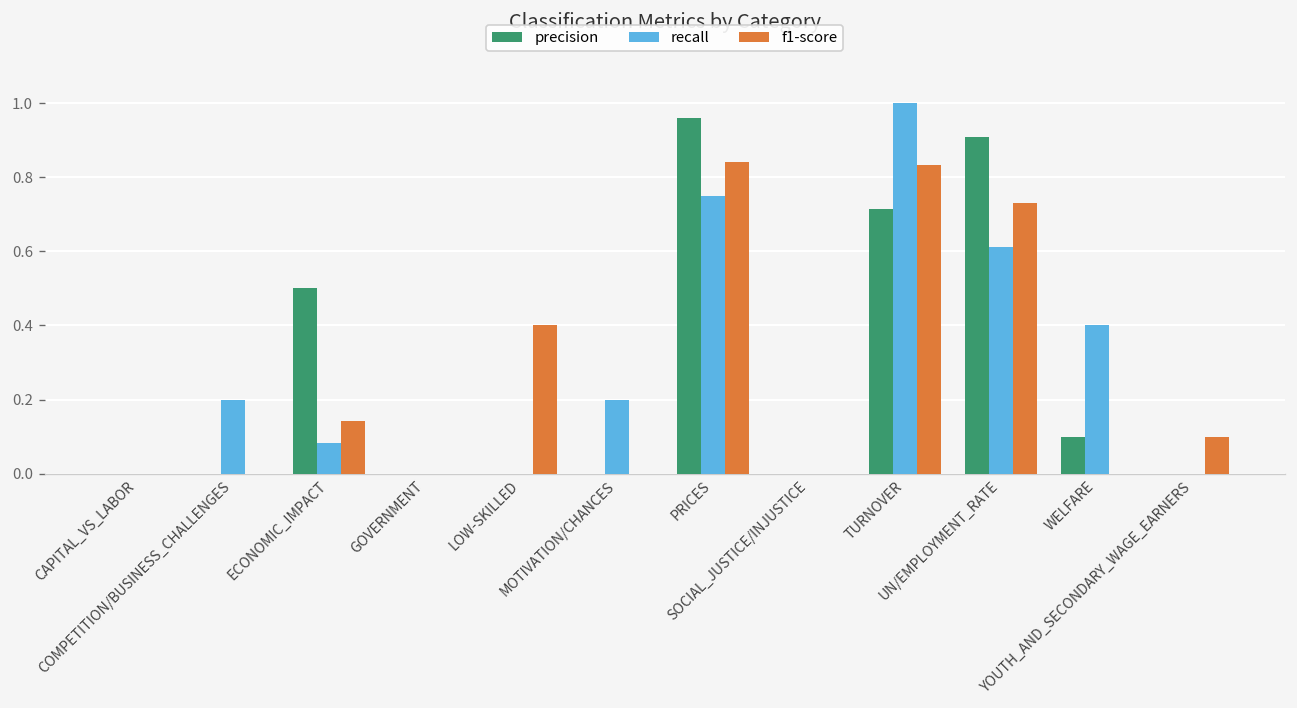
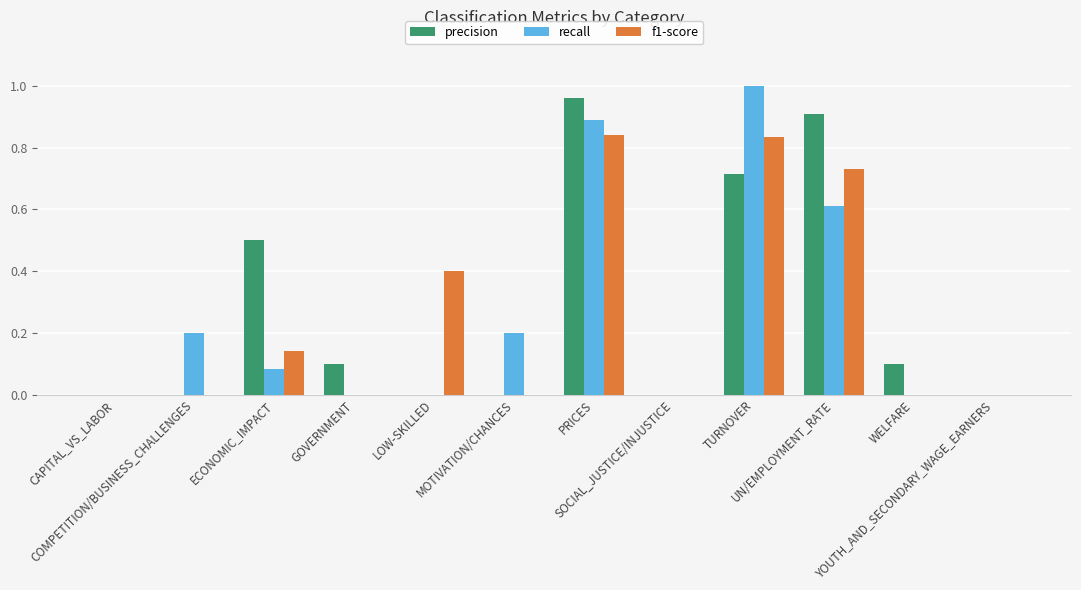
precision, GOVERNMENT: 0.0 -> 0.1
recall, PRICES: 0.75 -> 0.89
recall, WELFARE: 0.4 -> 0.0
f1-score, YOUTH_AND_SECONDARY_WAGE_EARNERS: 0.1 -> 0.0
